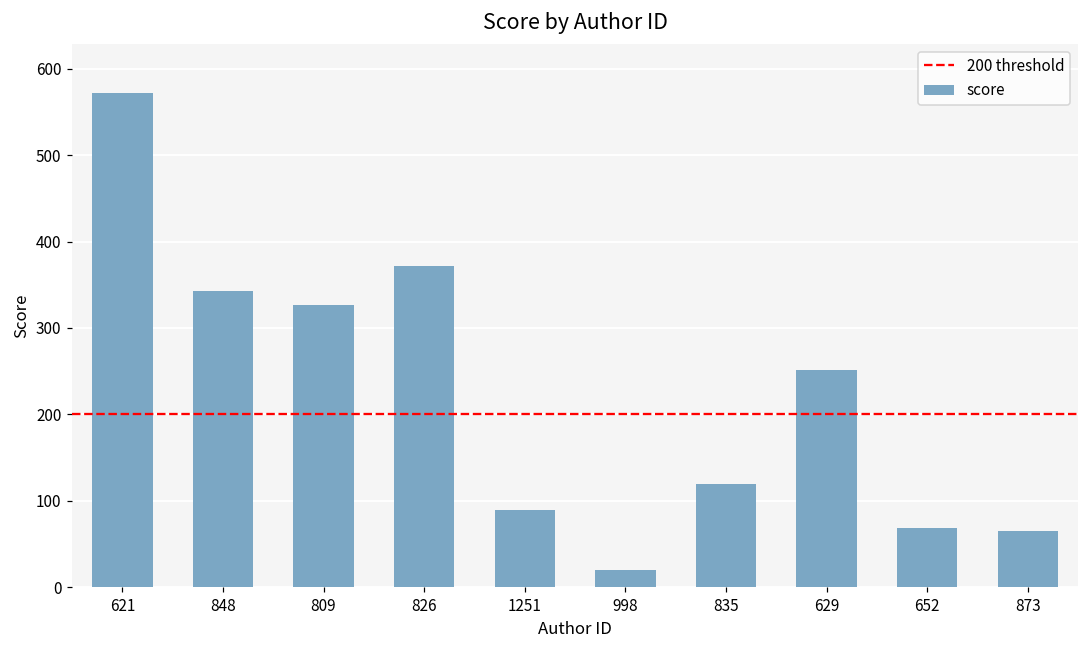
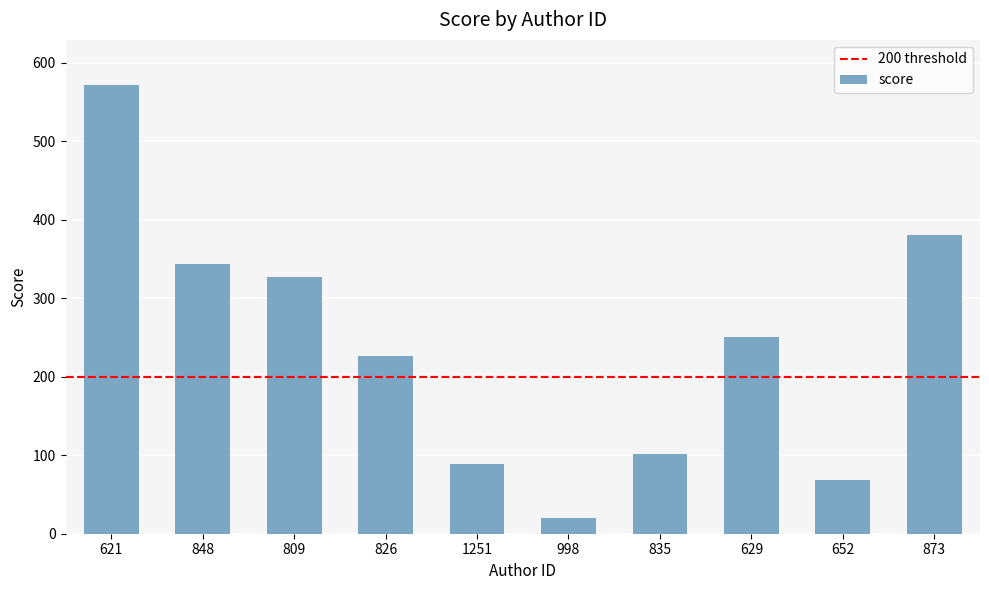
826: 370 -> 230
835: 120 -> 100
873: 60 -> 380
